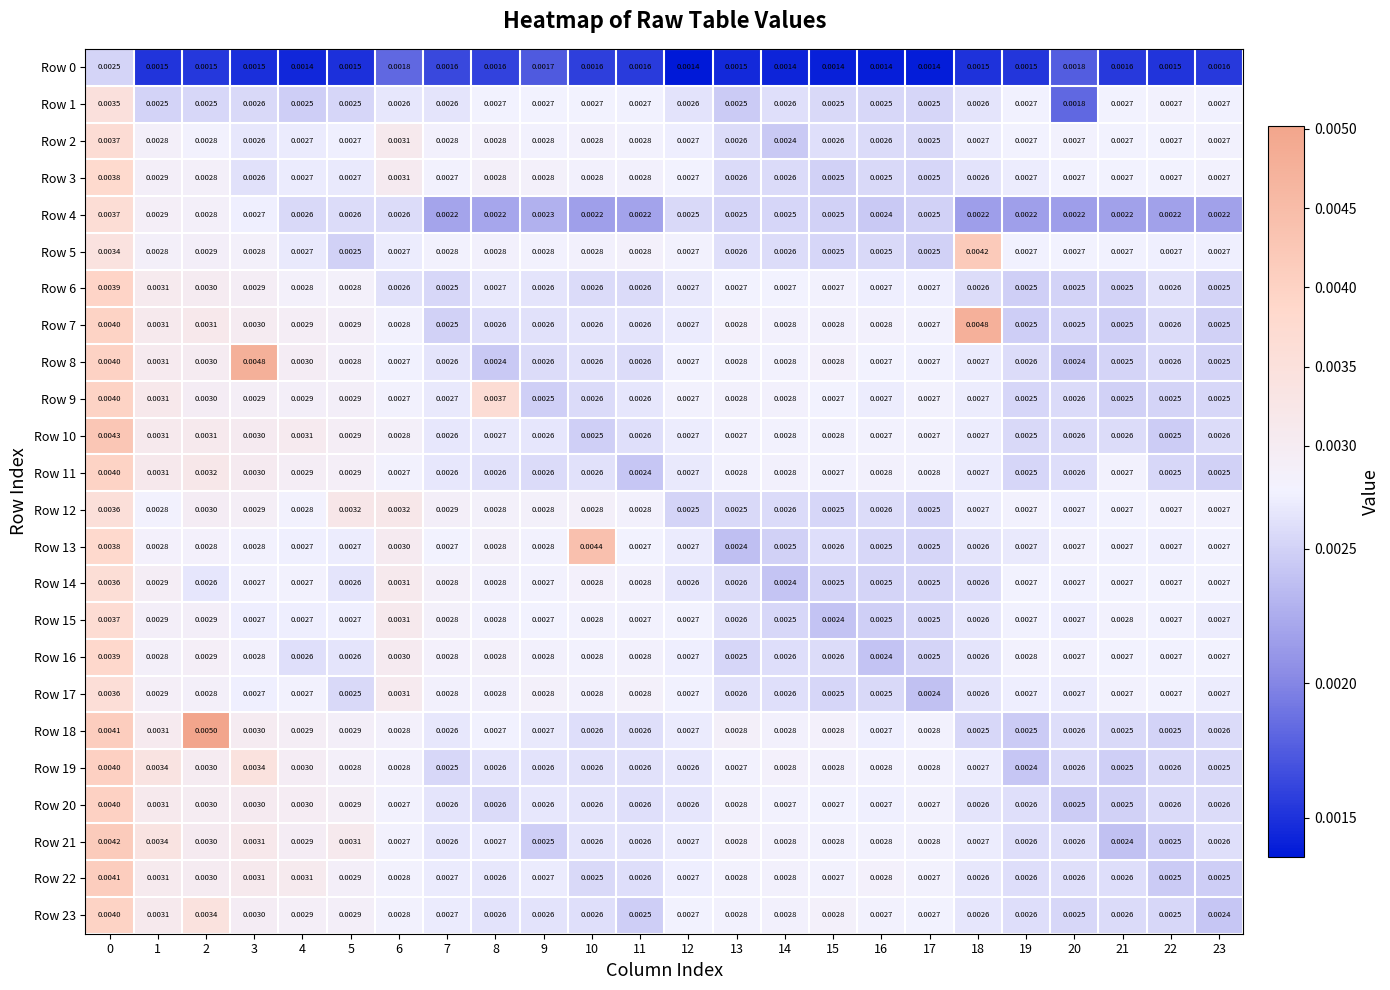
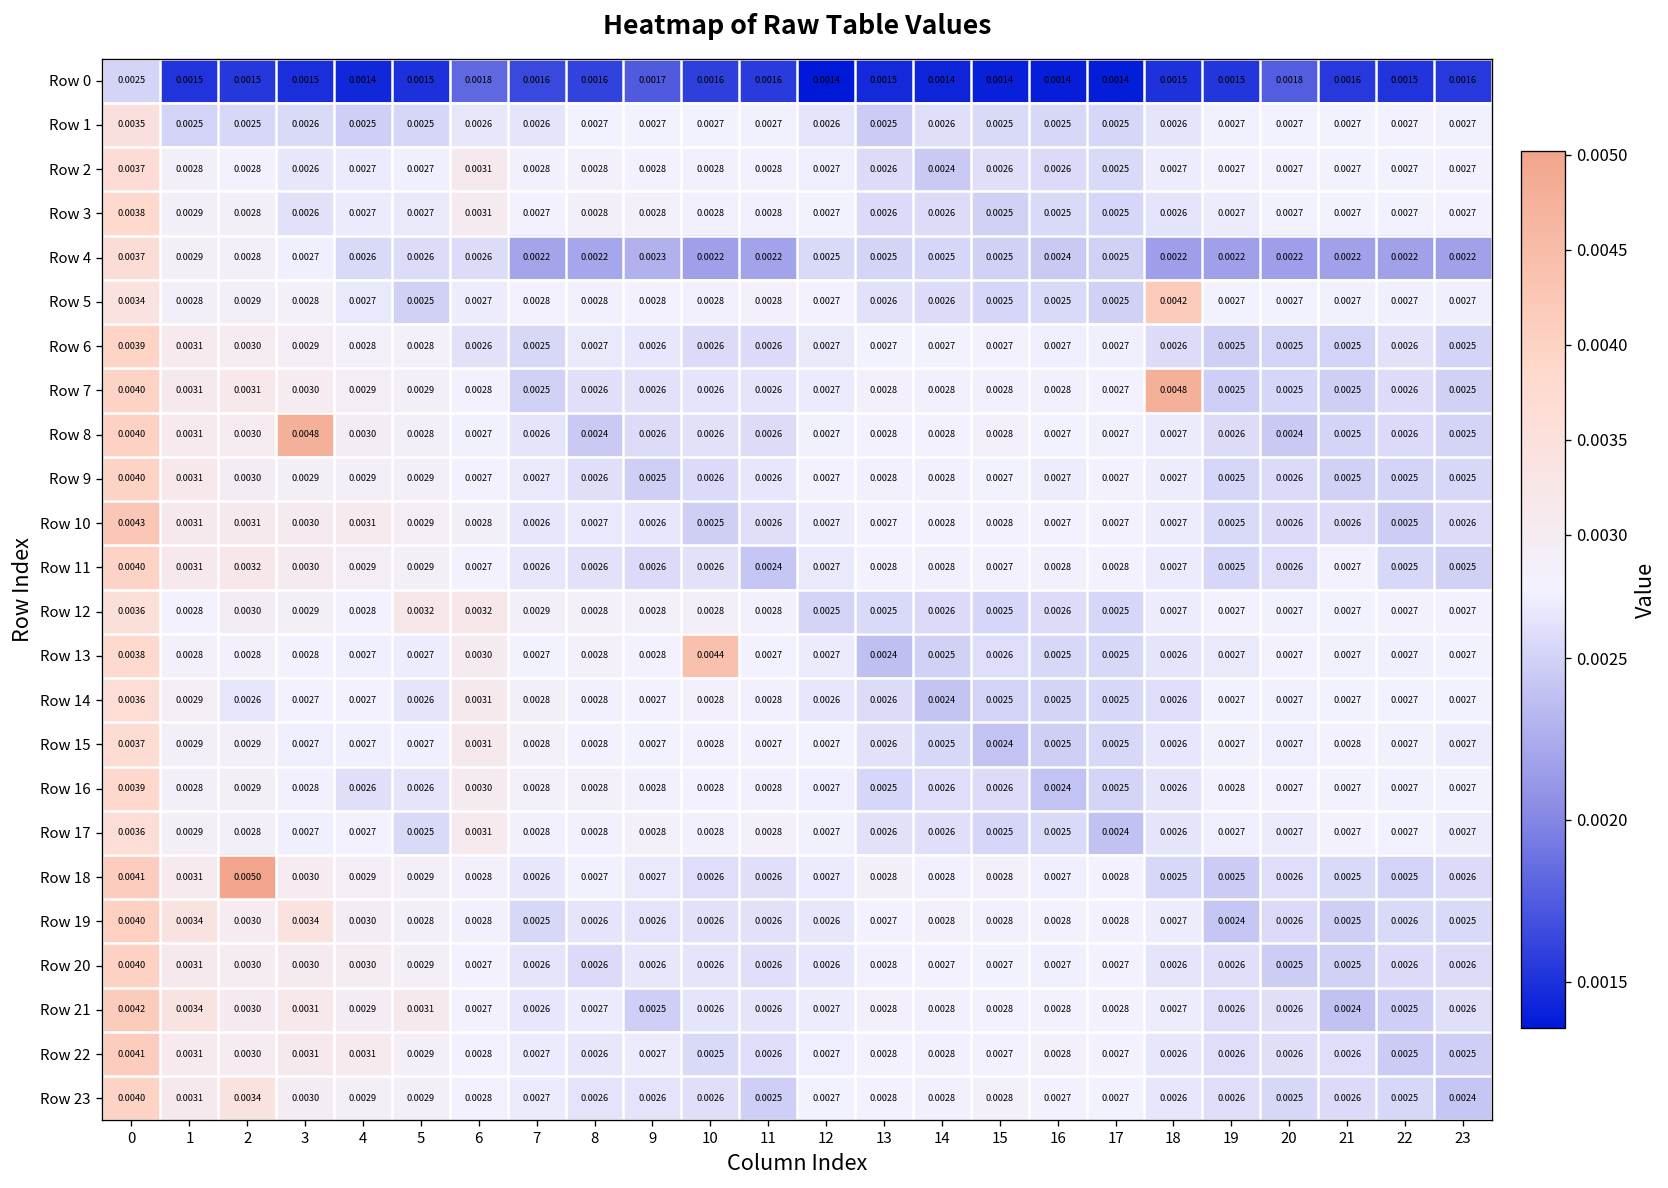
Row 1, 20: 0.0018 -> 0.0027
Row 9, 8: 0.0037 -> 0.0026
